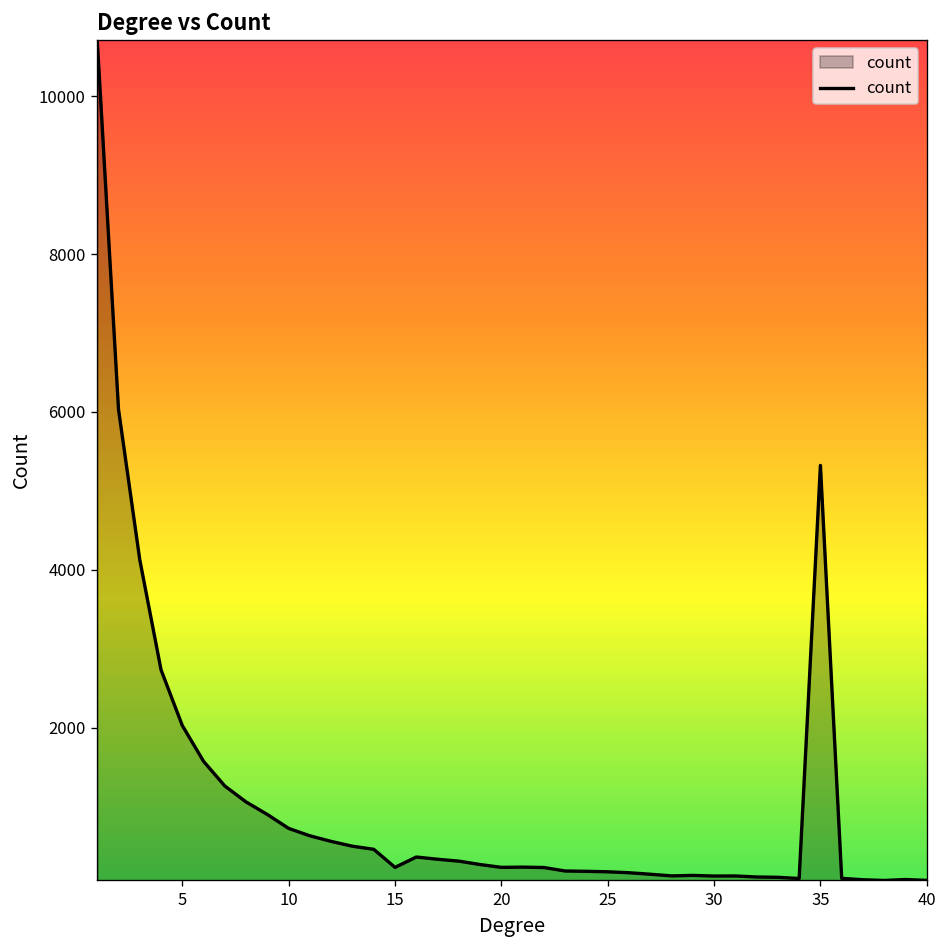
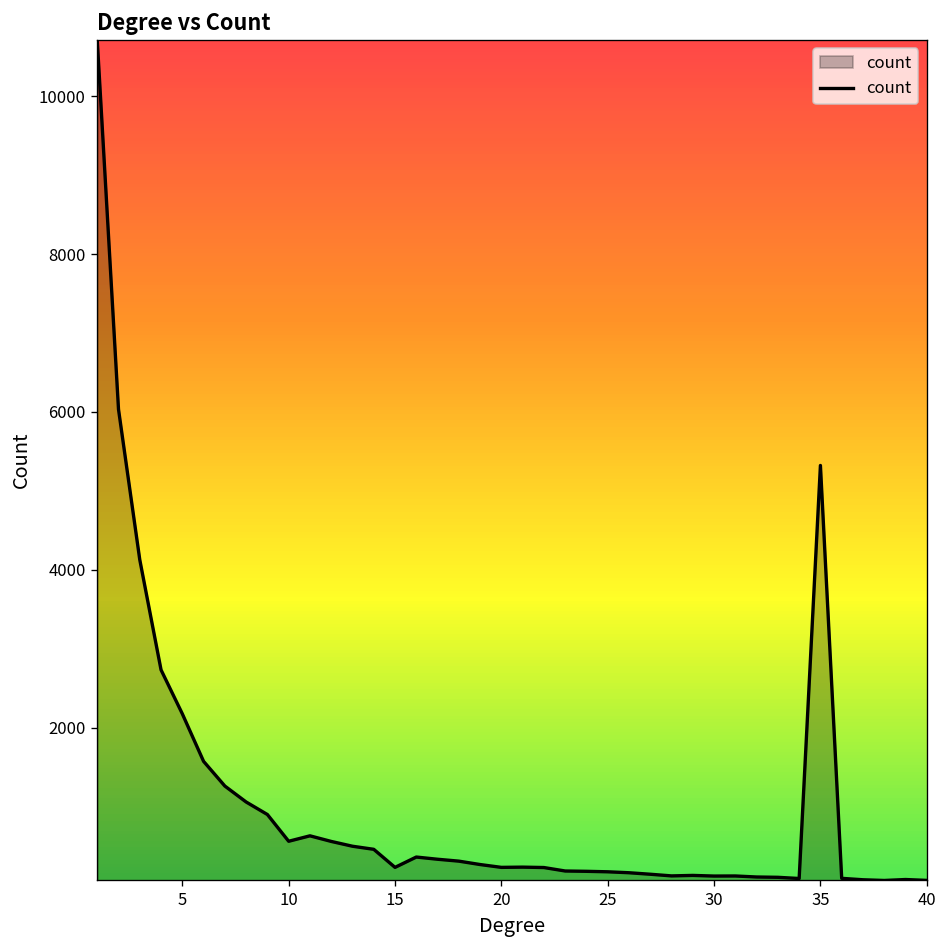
5: 2000 -> 2200
10: 700 -> 600
